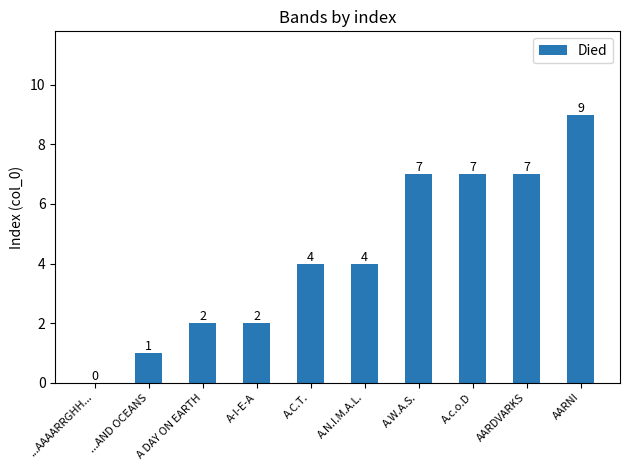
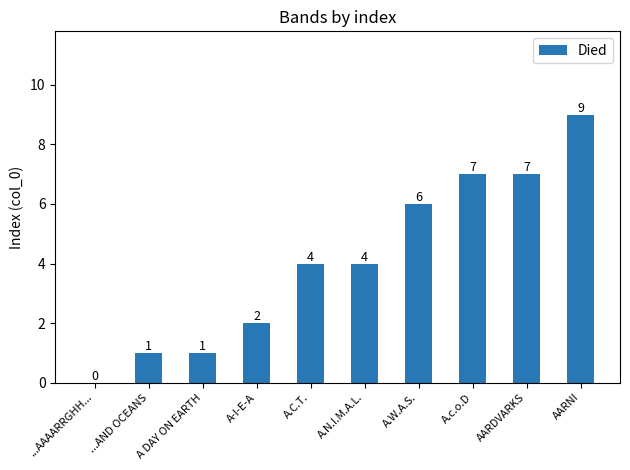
A DAY ON EARTH: 2 -> 1
A.W.A.S.: 7 -> 6
